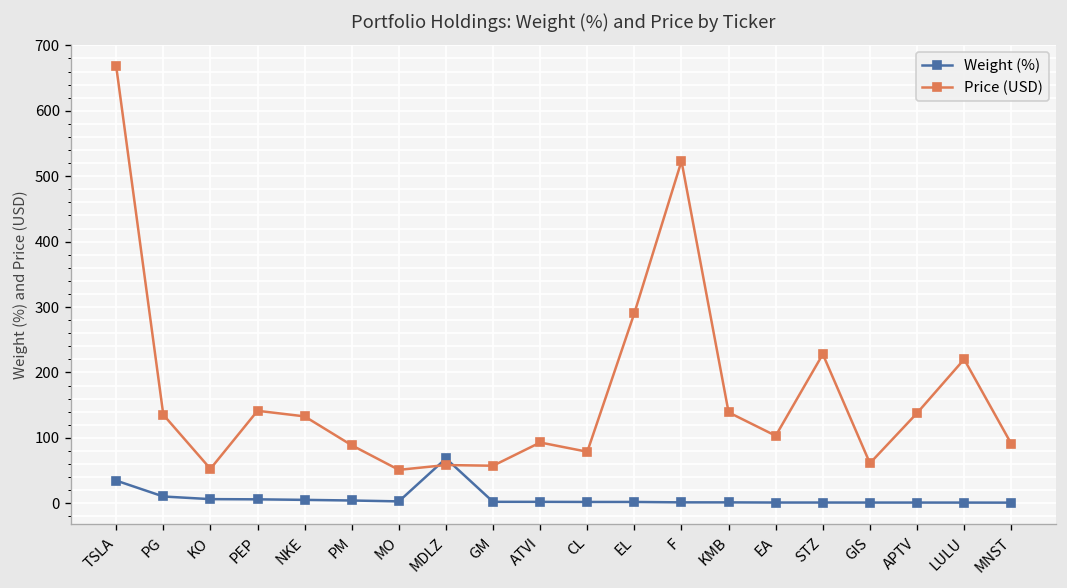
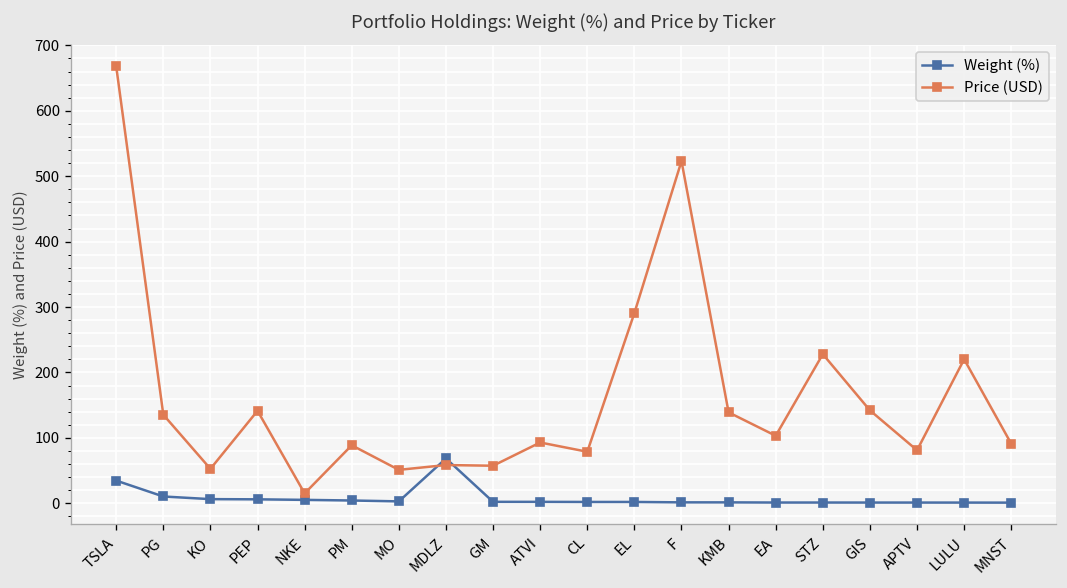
Price (USD), NKE: 130 -> 20
Price (USD), GIS: 60 -> 140
Price (USD), APTV: 140 -> 80
